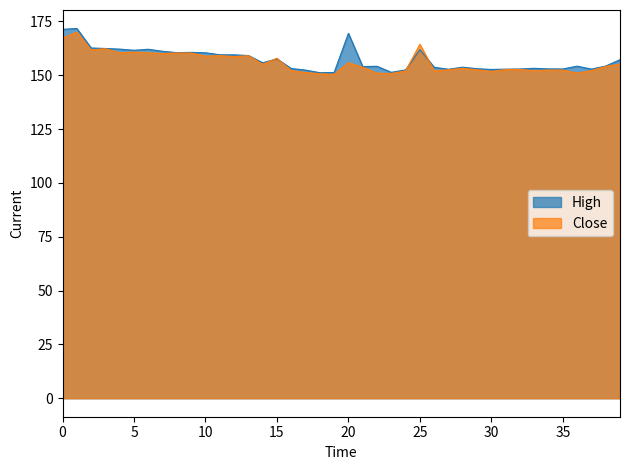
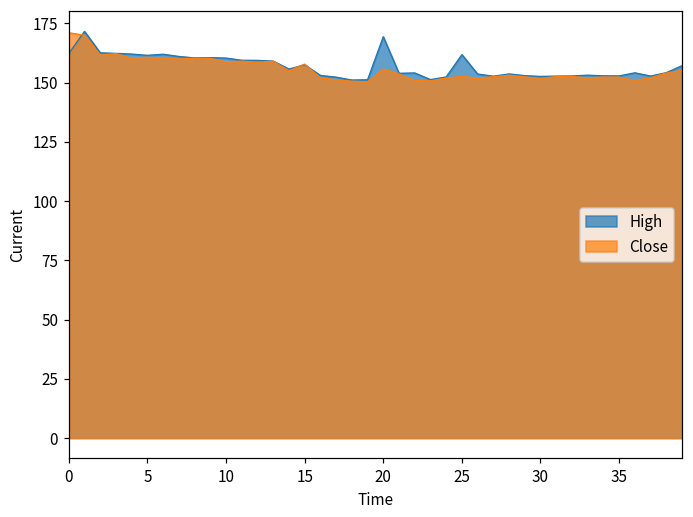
High, 0: 171 -> 162
Close, 0: 167 -> 171
Close, 25: 164 -> 153
